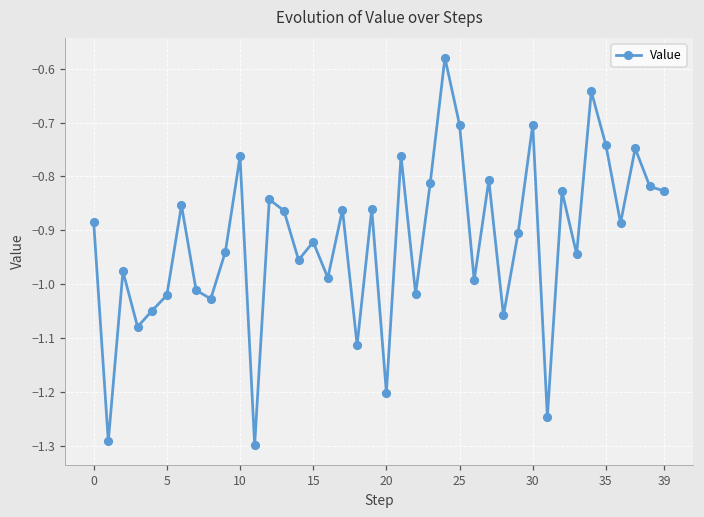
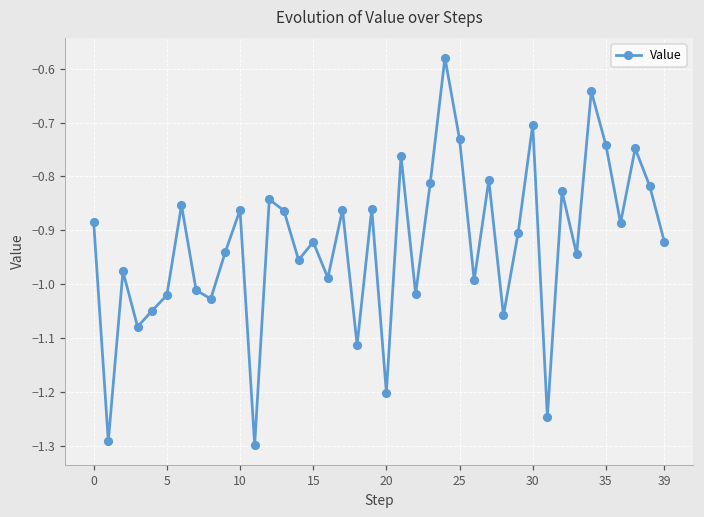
10: -0.76 -> -0.86
25: -0.70 -> -0.73
39: -0.83 -> -0.92
